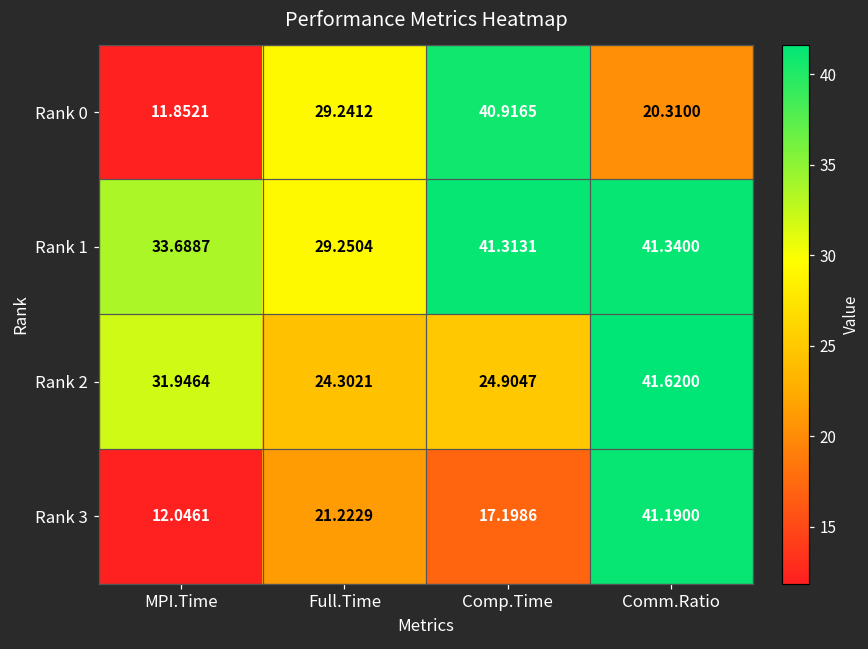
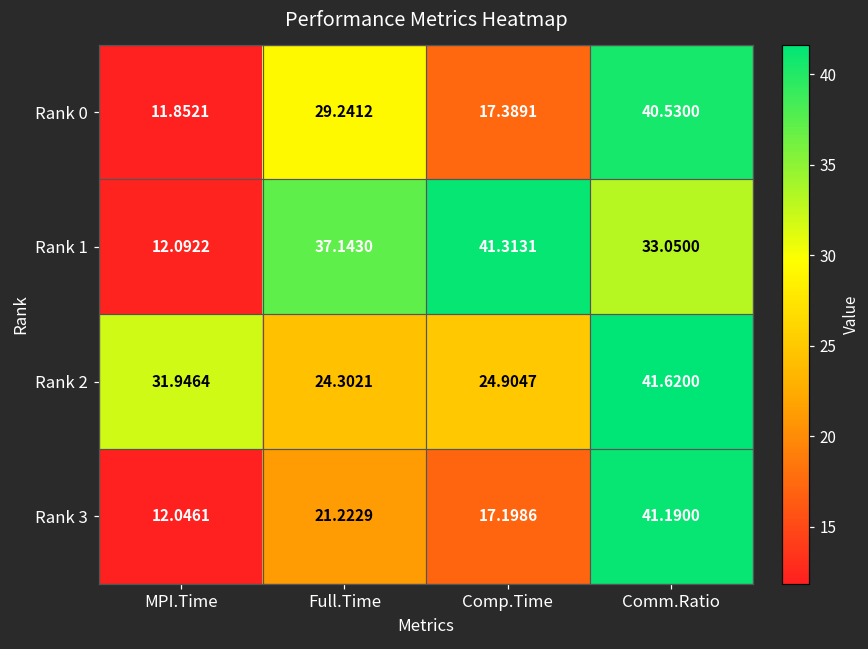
Rank 0, Comp.Time: 40.9165 -> 17.3891
Rank 0, Comm.Ratio: 20.3100 -> 40.5300
Rank 1, MPI.Time: 33.6887 -> 12.0922
Rank 1, Full.Time: 29.2504 -> 37.1430
Rank 1, Comm.Ratio: 41.3400 -> 33.0500
